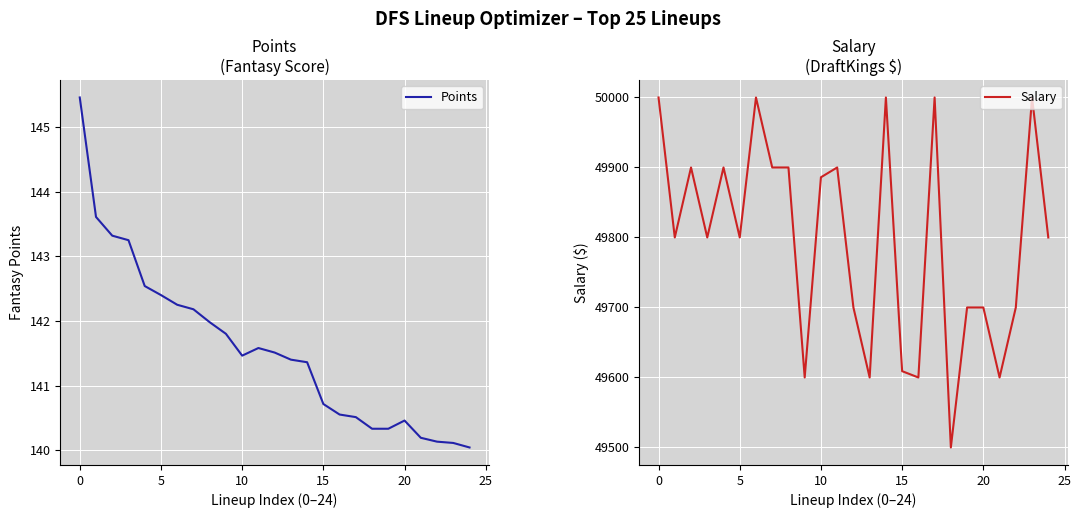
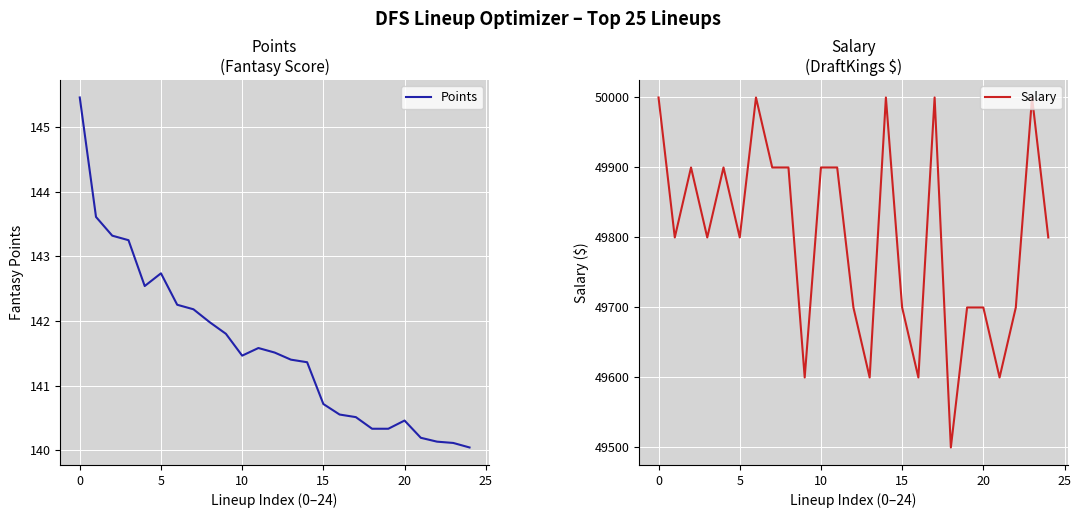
Points (Fantasy Score), 5: 142.4 -> 142.7
Salary (DraftKings $), 10: 49890 -> 49900
Salary (DraftKings $), 15: 49610 -> 49700
